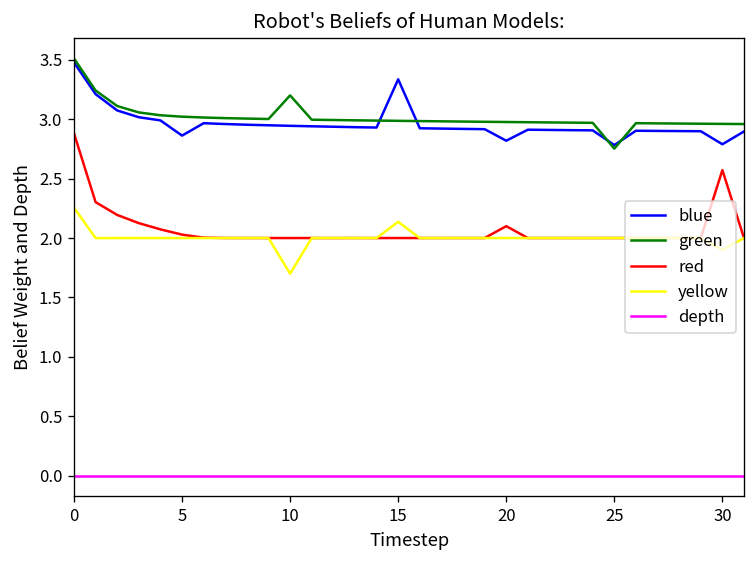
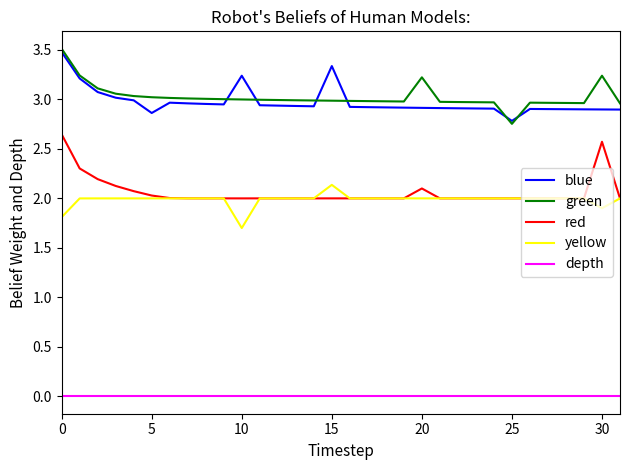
red, 0: 2.9 -> 2.6
yellow, 0: 2.3 -> 1.8
blue, 10: 2.9 -> 3.2
green, 10: 3.2 -> 3.0
blue, 20: 2.8 -> 2.9
green, 20: 3.0 -> 3.2
blue, 30: 2.8 -> 2.9
green, 30: 3.0 -> 3.2
